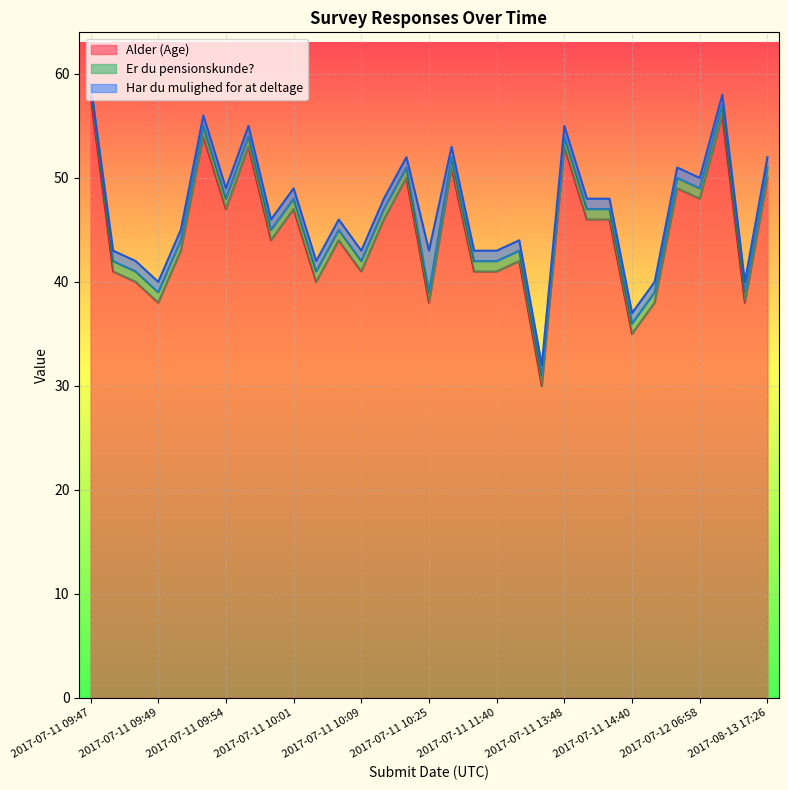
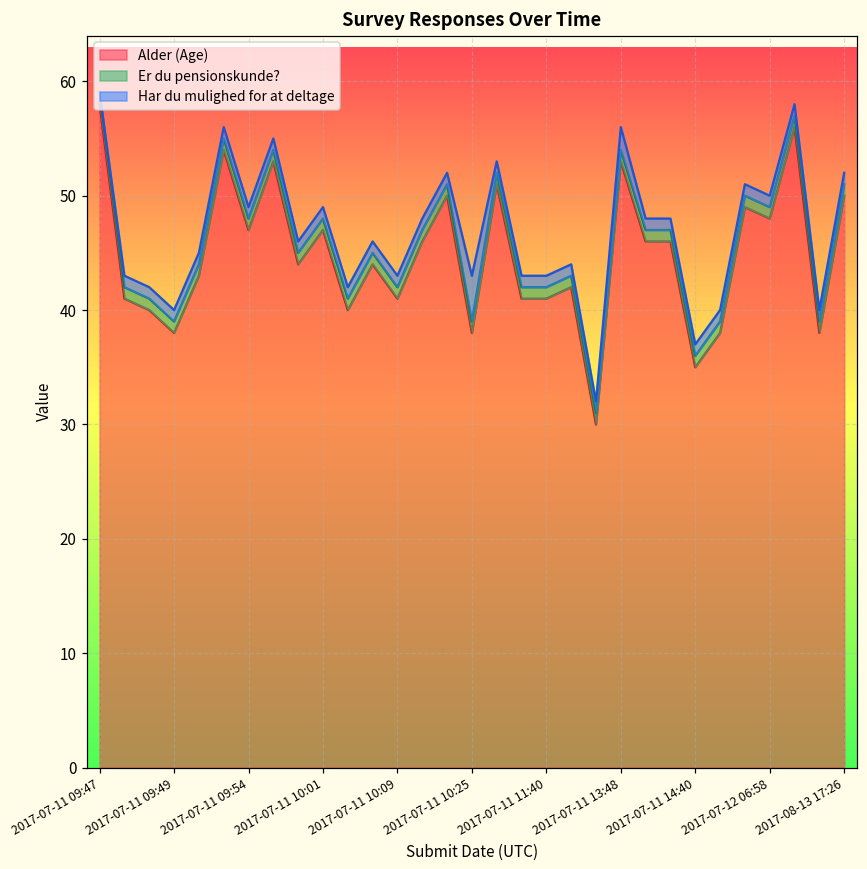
Har du mulighed for at deltage, 2017-07-11 13:48: 1 -> 2
